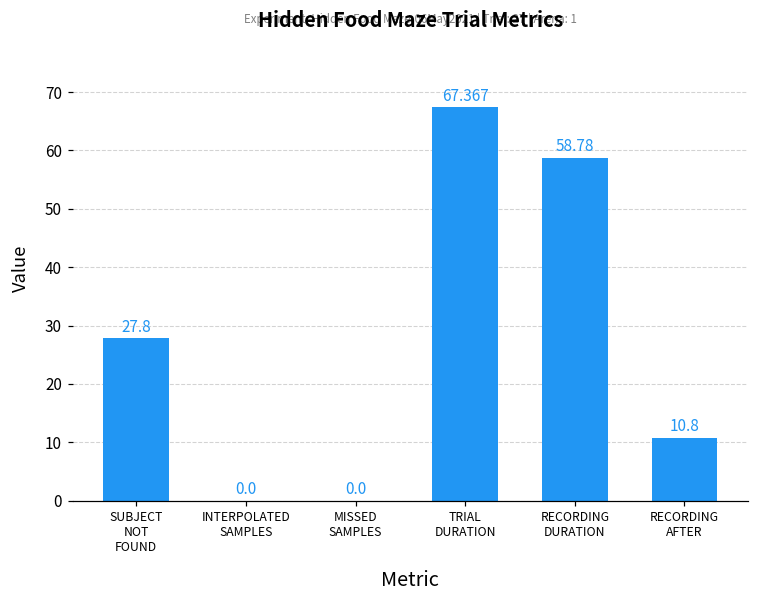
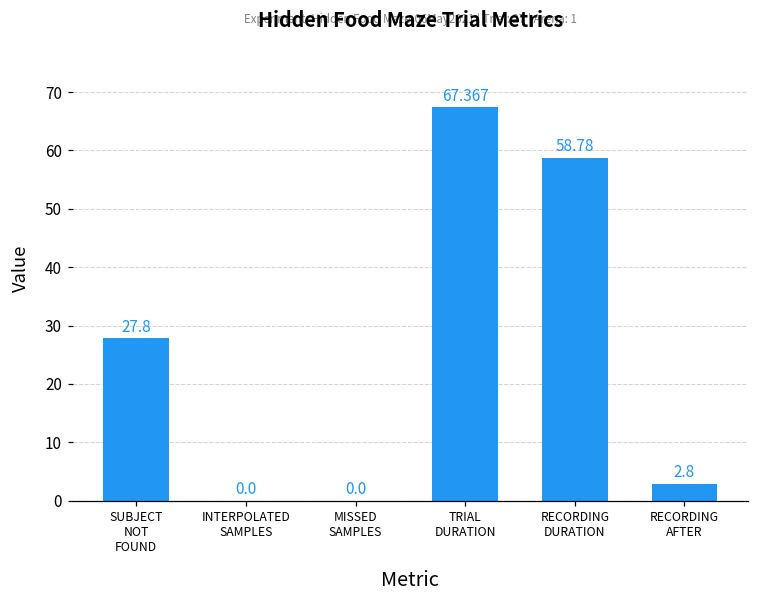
RECORDING AFTER: 10.8 -> 2.8
